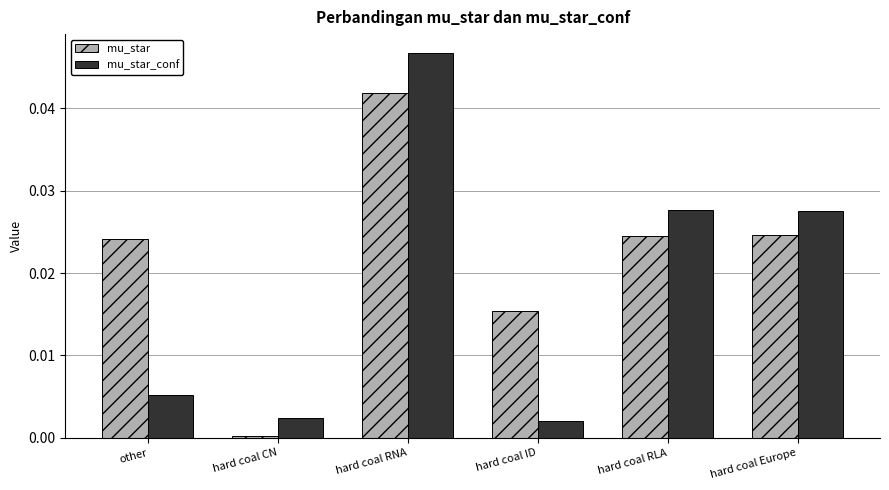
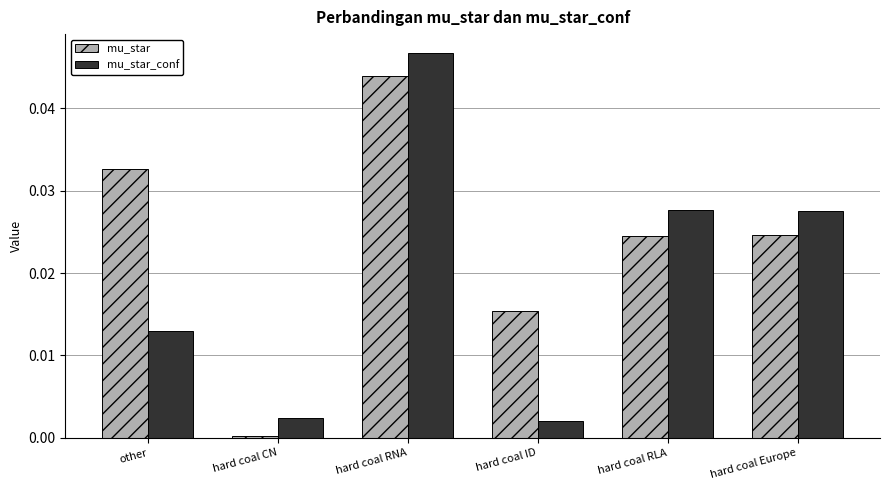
mu_star, other: 0.024 -> 0.033
mu_star_conf, other: 0.005 -> 0.013
mu_star, hard coal RNA: 0.042 -> 0.044
